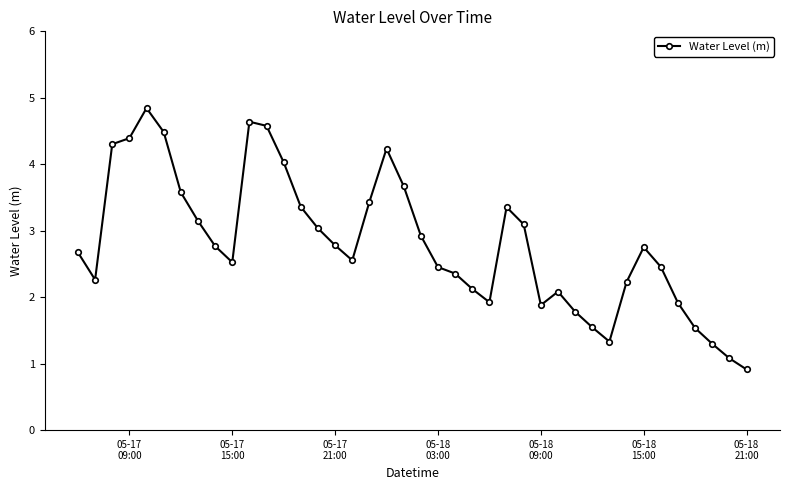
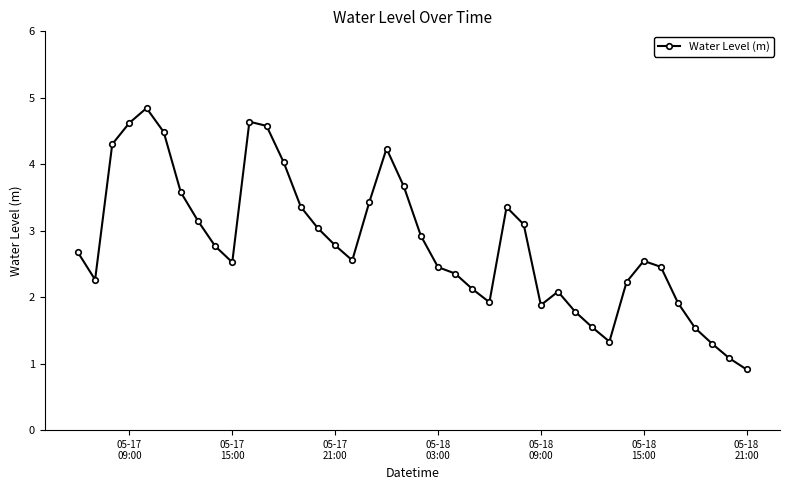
05-17 09:00: 4.4 -> 4.6
05-18 15:00: 2.8 -> 2.5
